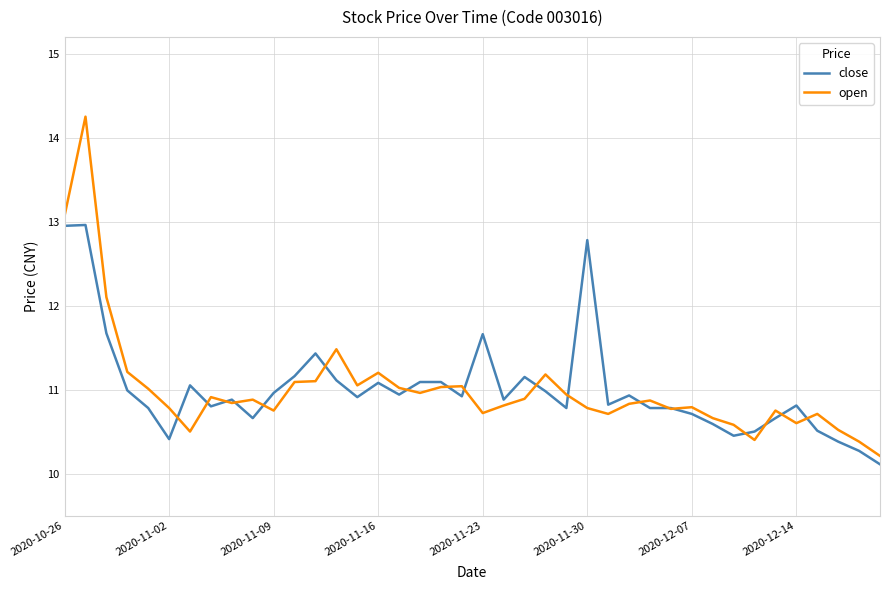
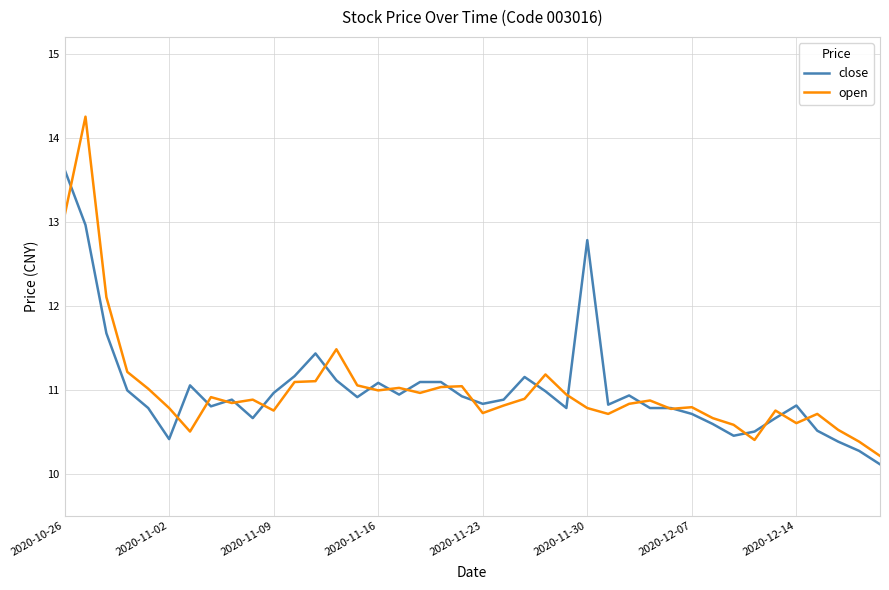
close, 2020-10-26: 13.0 -> 13.6
open, 2020-11-16: 11.2 -> 11.0
close, 2020-11-23: 11.7 -> 10.8
